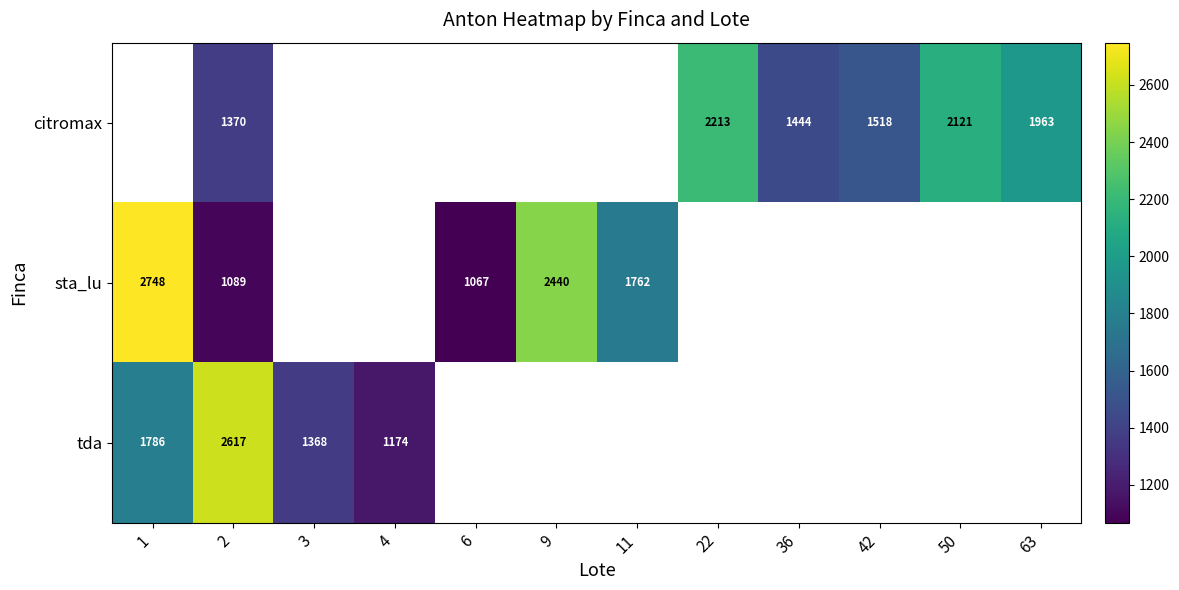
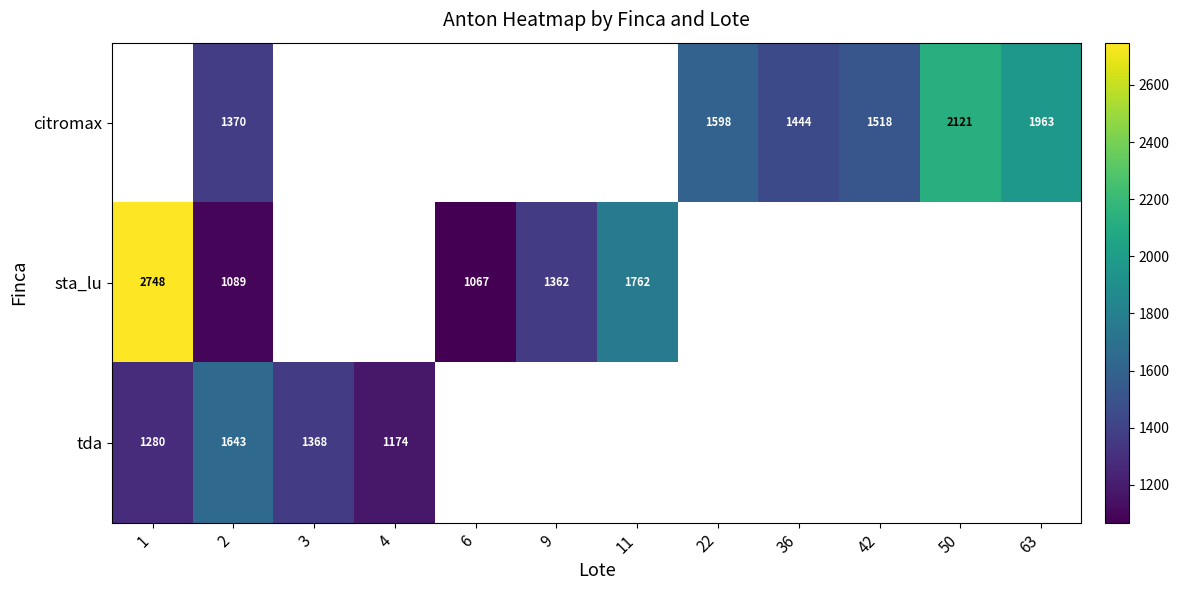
citromax, 22: 2213 -> 1598
sta_lu, 9: 2440 -> 1362
tda, 1: 1786 -> 1280
tda, 2: 2617 -> 1643
